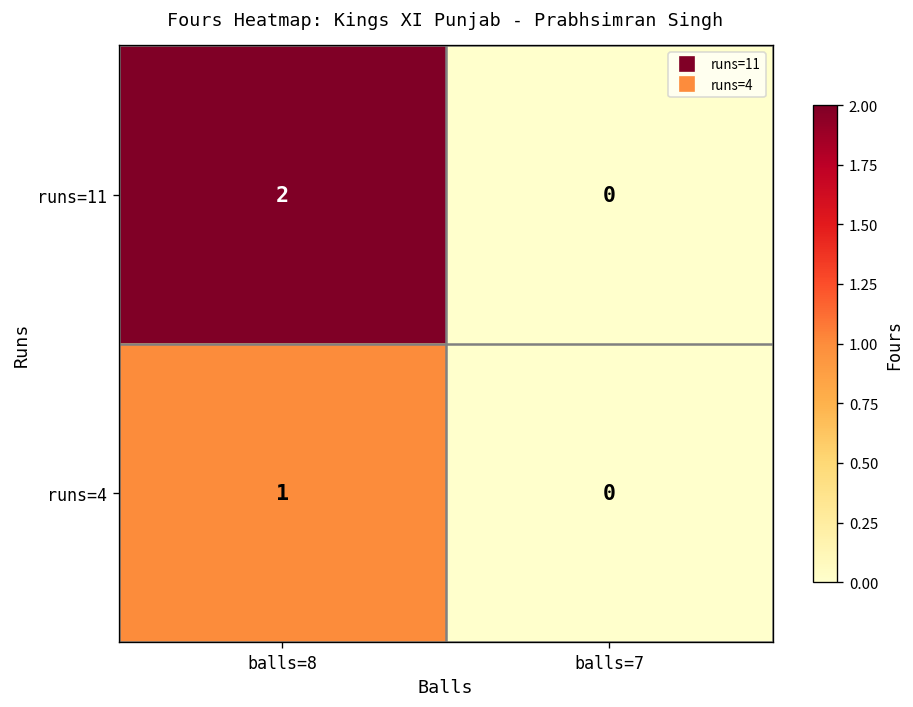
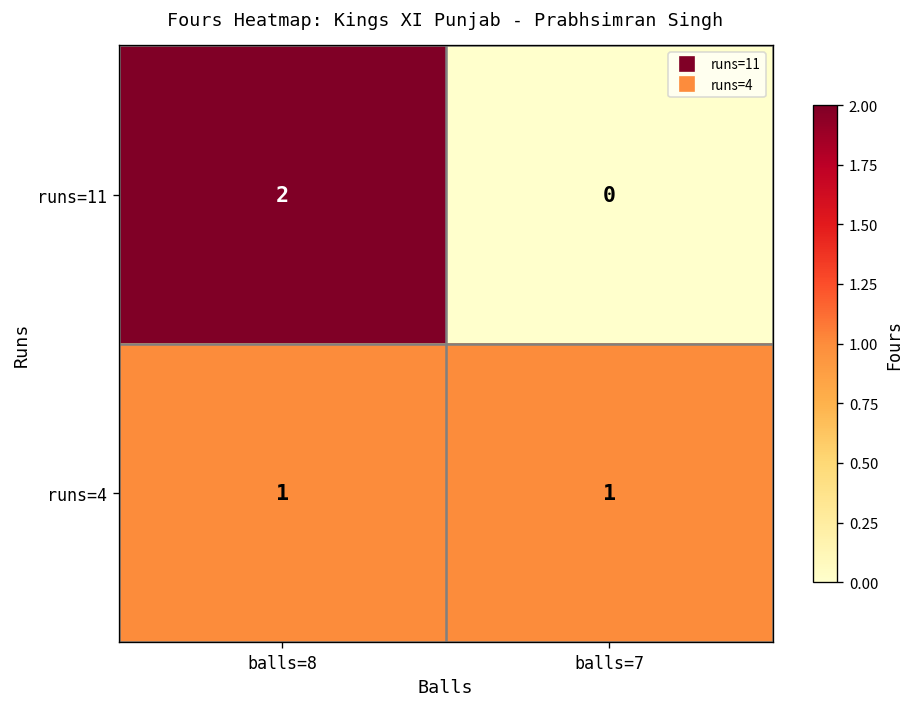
runs=4, balls=7: 0 -> 1
